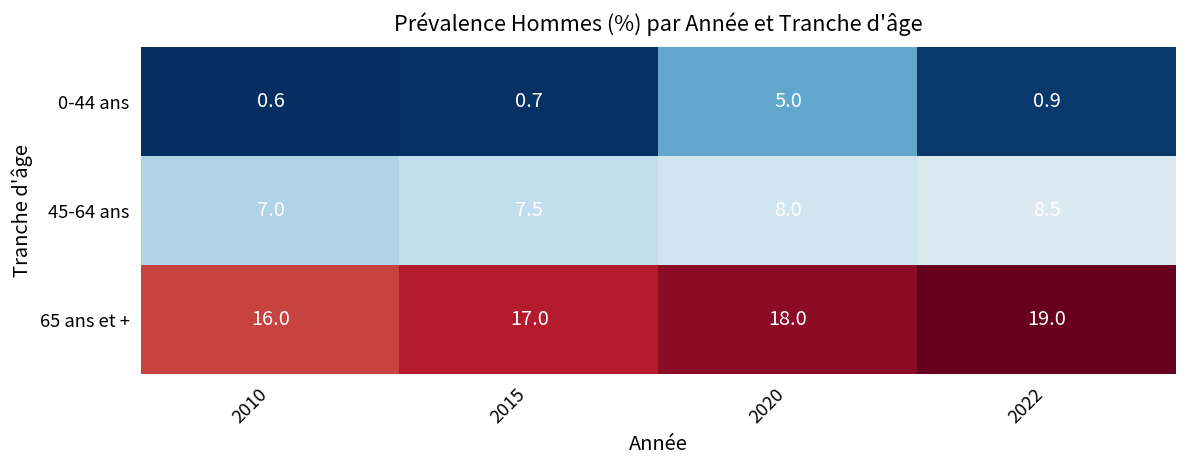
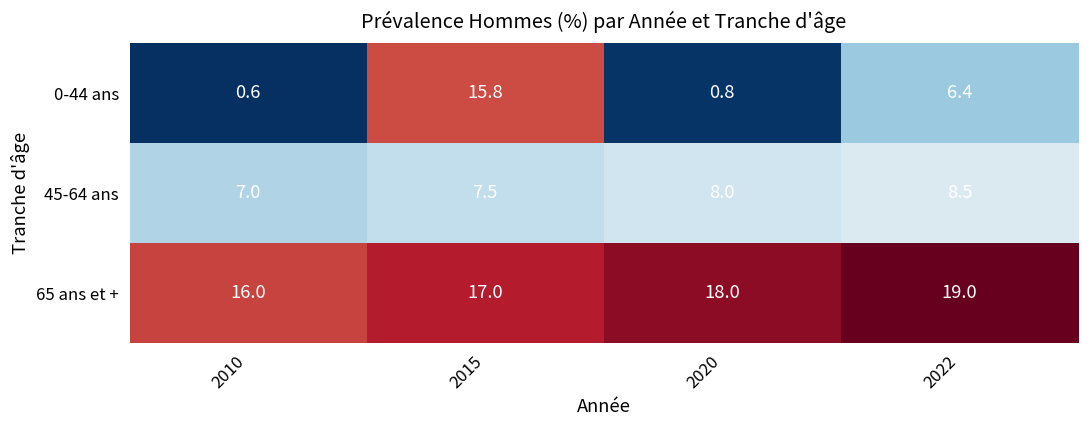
0-44 ans, 2015: 0.7 -> 15.8
0-44 ans, 2020: 5.0 -> 0.8
0-44 ans, 2022: 0.9 -> 6.4
